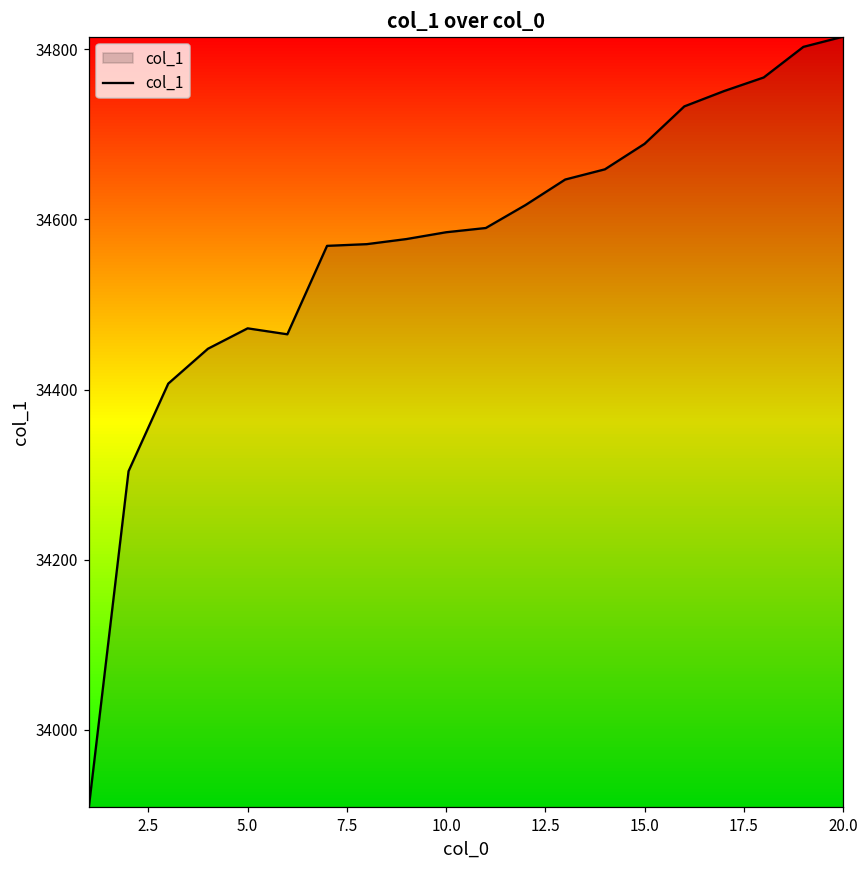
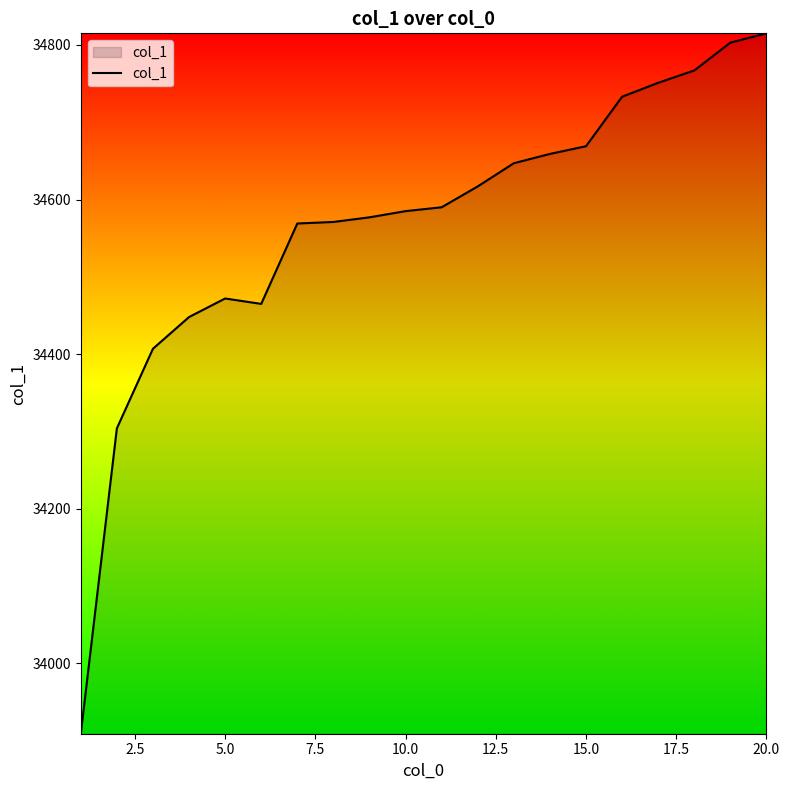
15.0: 34690 -> 34670
